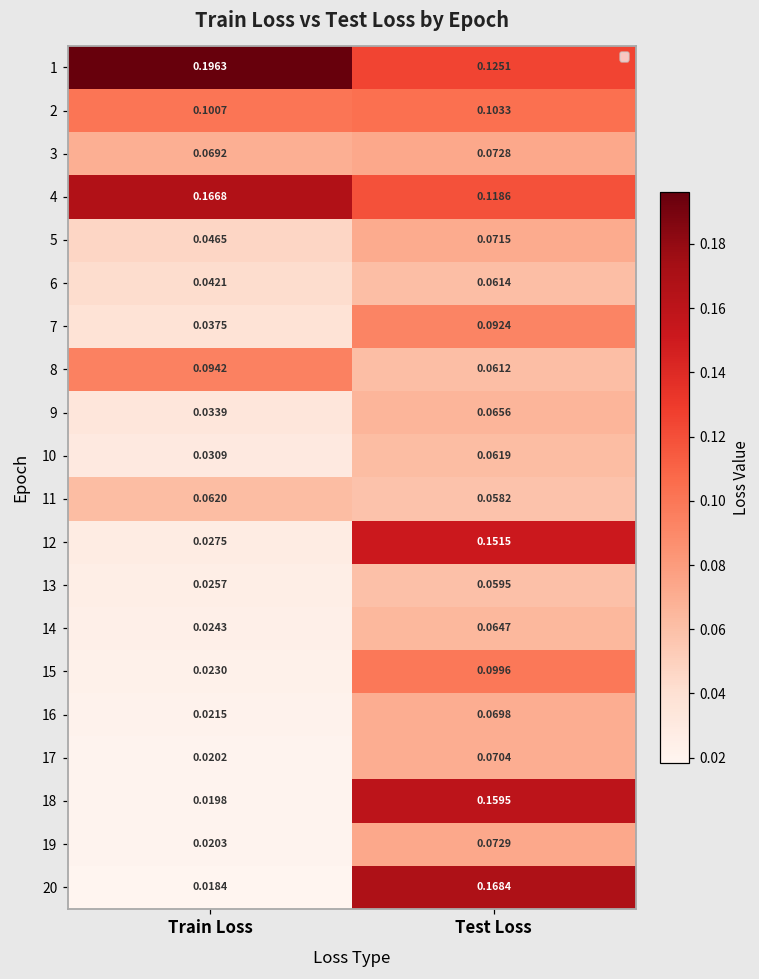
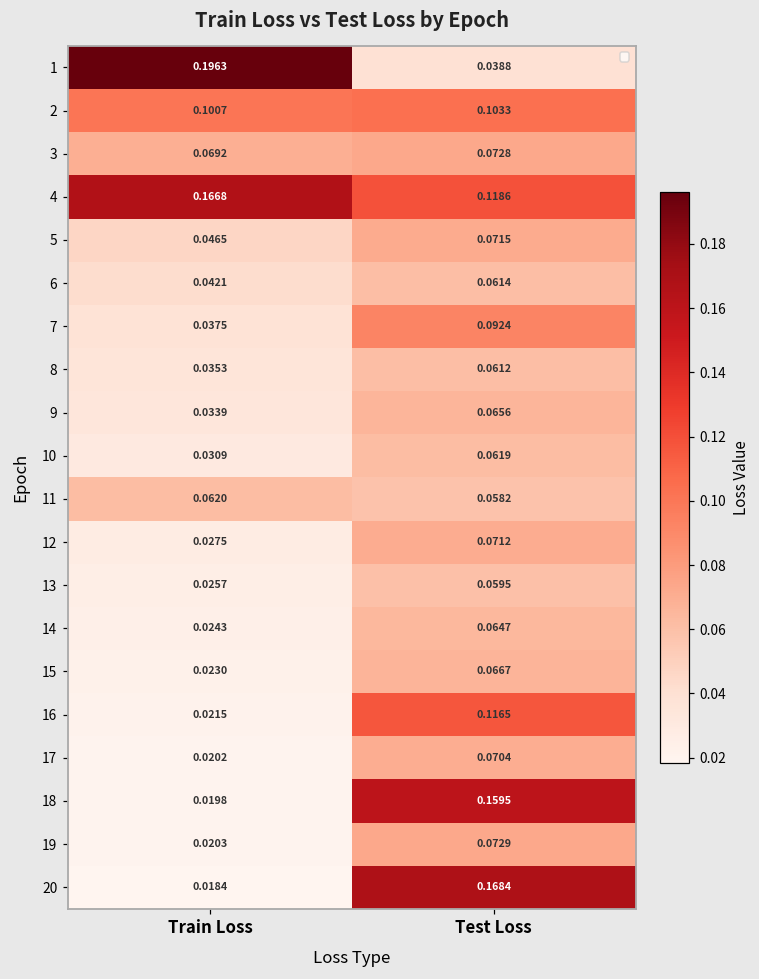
1, Test Loss: 0.1251 -> 0.0388
8, Train Loss: 0.0942 -> 0.0353
12, Test Loss: 0.1515 -> 0.0712
15, Test Loss: 0.0996 -> 0.0667
16, Test Loss: 0.0698 -> 0.1165
